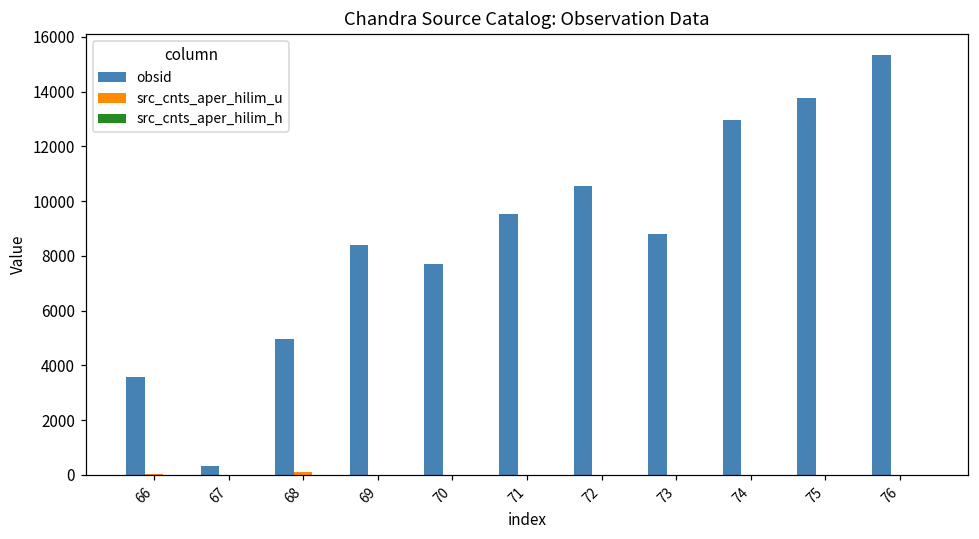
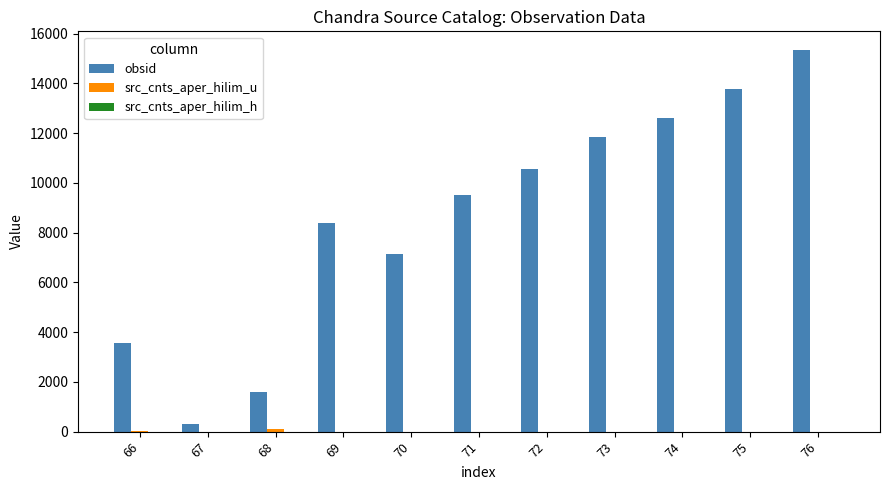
obsid, 68: 5000 -> 1600
obsid, 70: 7700 -> 7100
obsid, 73: 8800 -> 11800
obsid, 74: 13000 -> 12600
